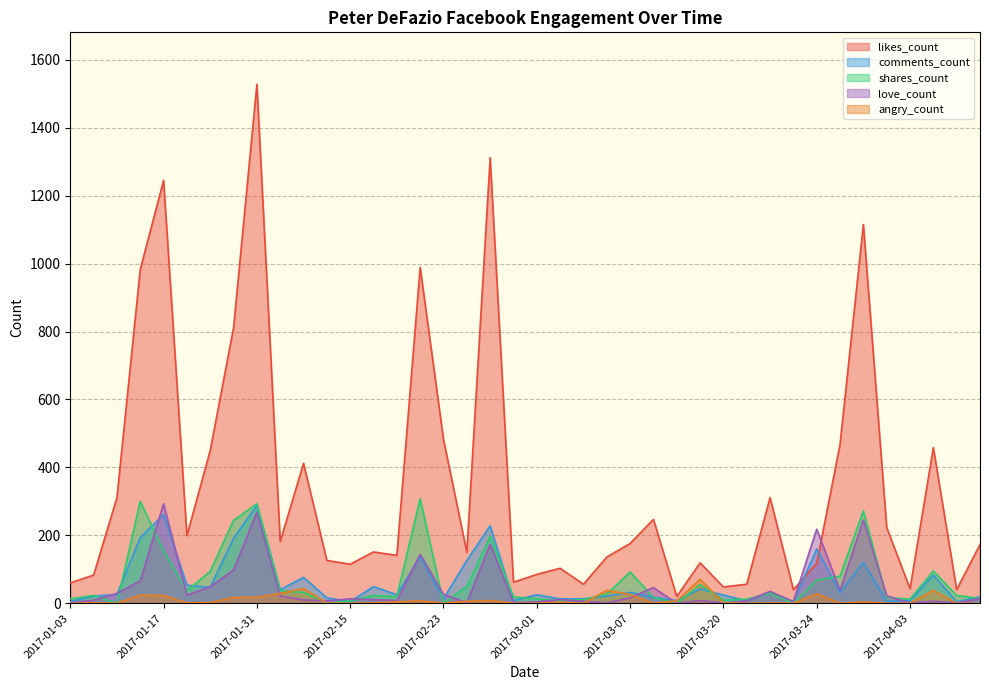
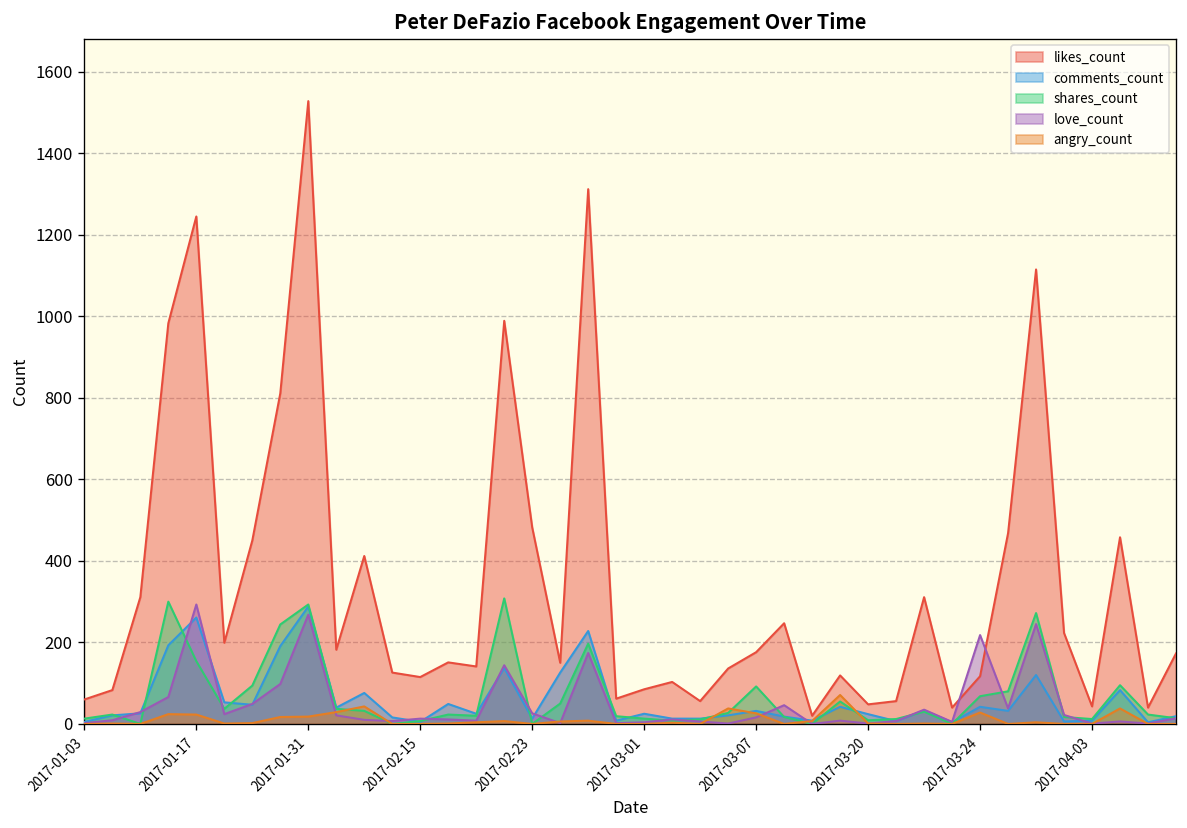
comments_count, 2017-03-24: 160 -> 40
